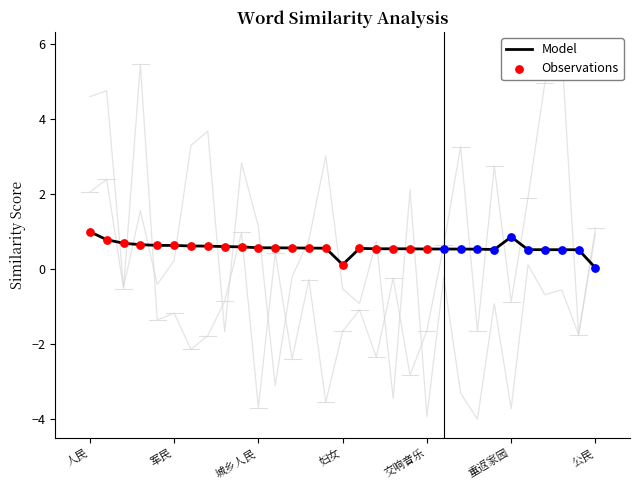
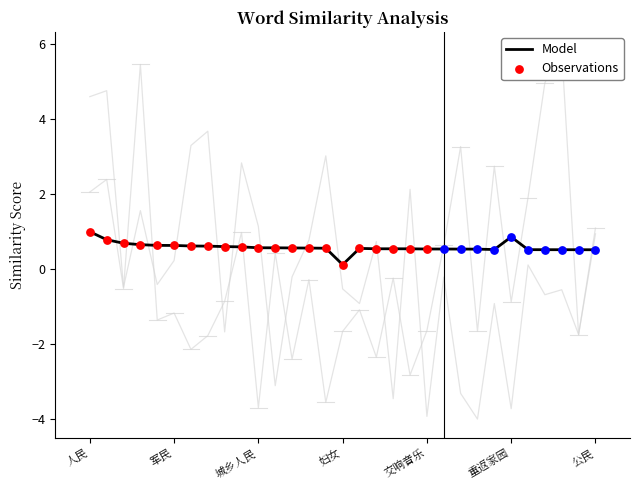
Model, 公民: 0.0 -> 0.5
